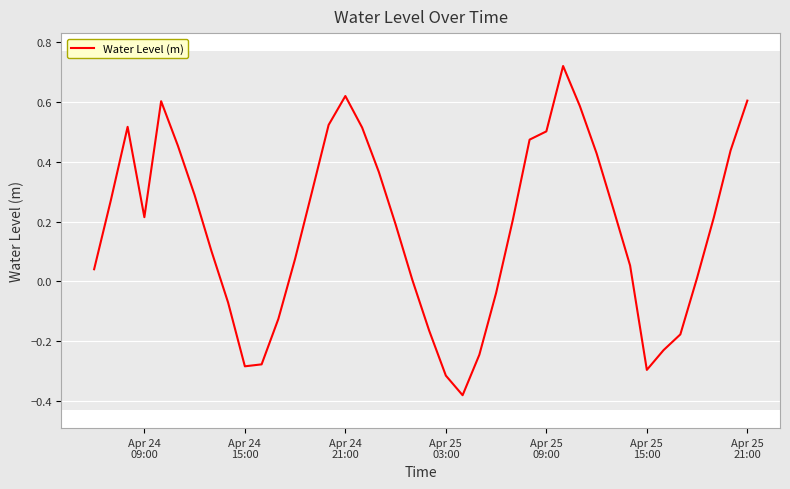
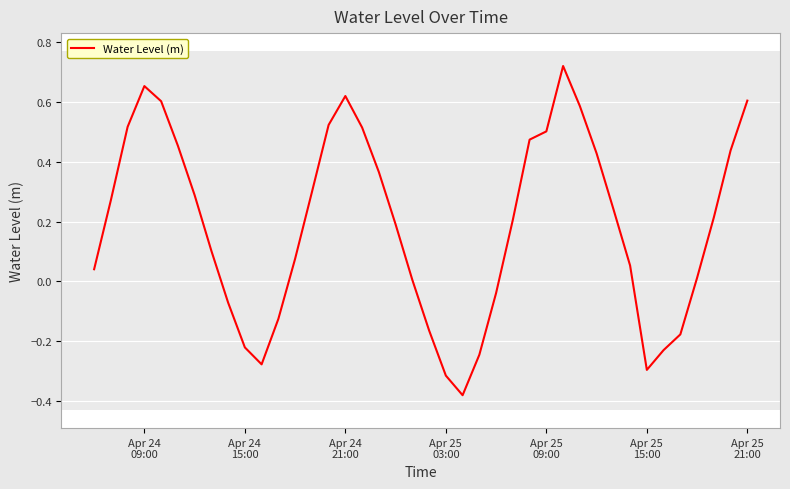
Apr 24 09:00: 0.21 -> 0.65
Apr 24 15:00: -0.28 -> -0.22
